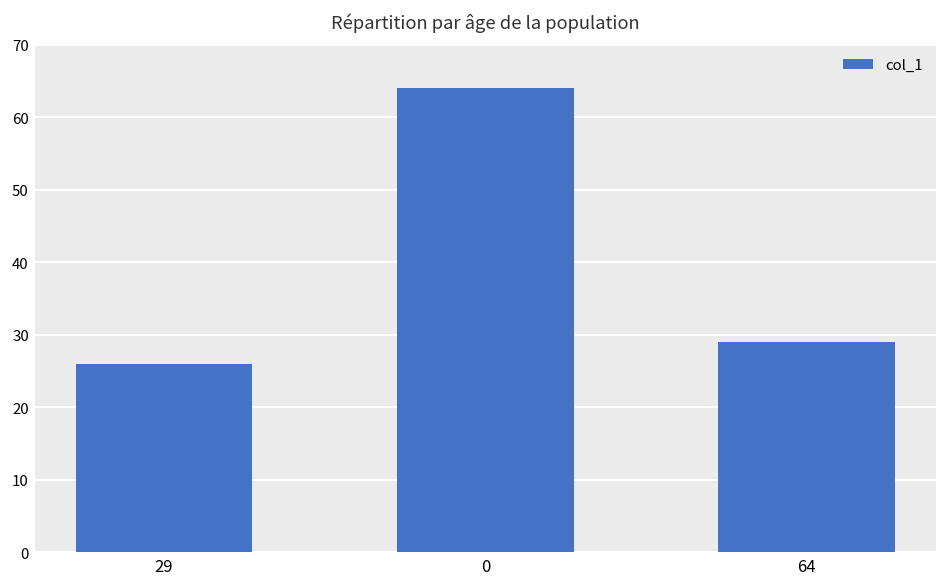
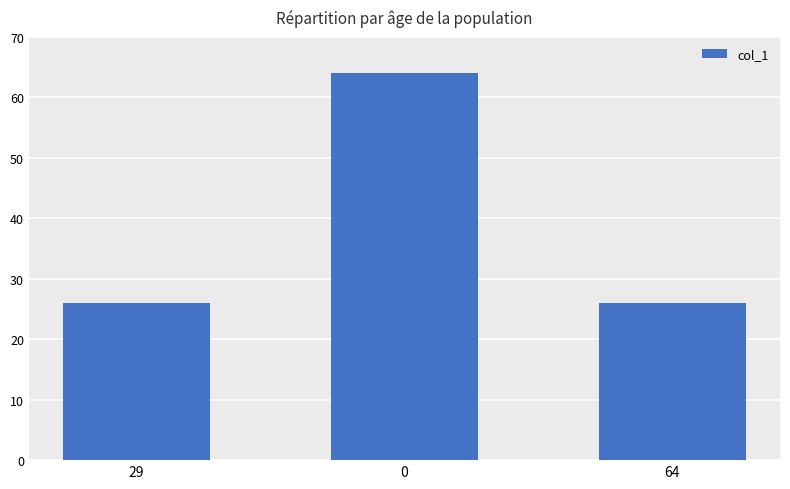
64: 29 -> 26
